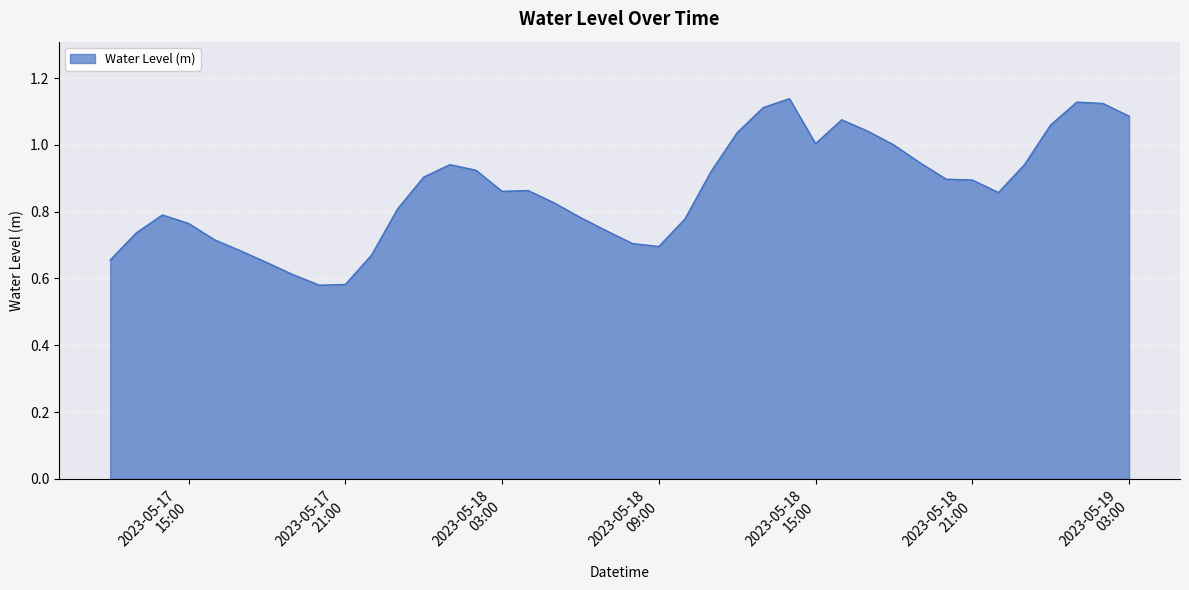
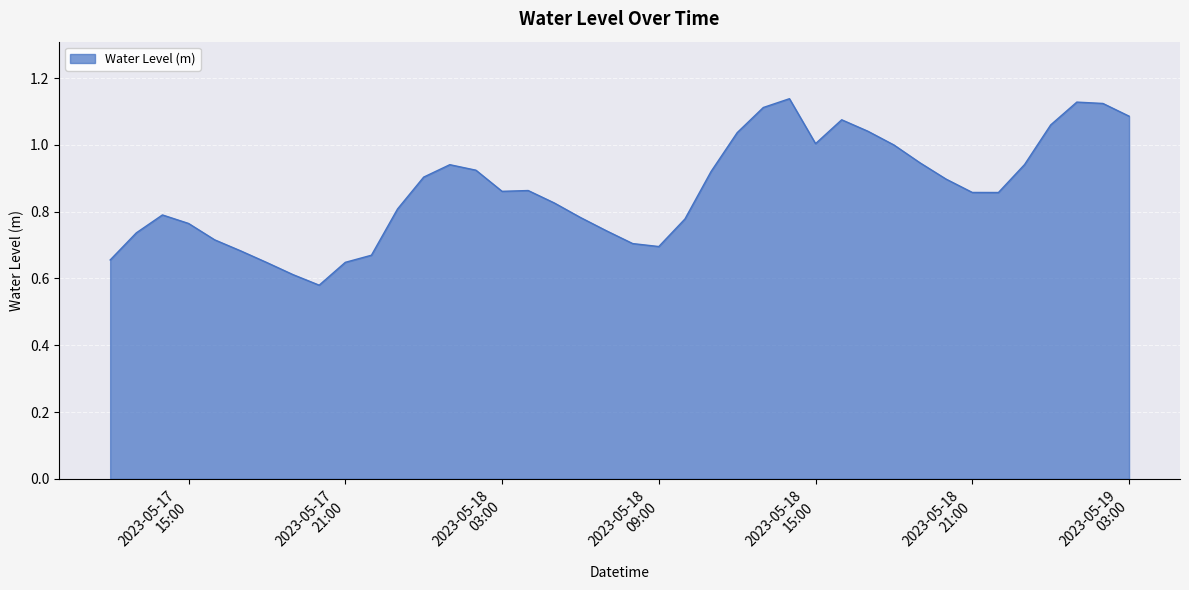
2023-05-17 21:00: 0.58 -> 0.65
2023-05-18 21:00: 0.89 -> 0.86
